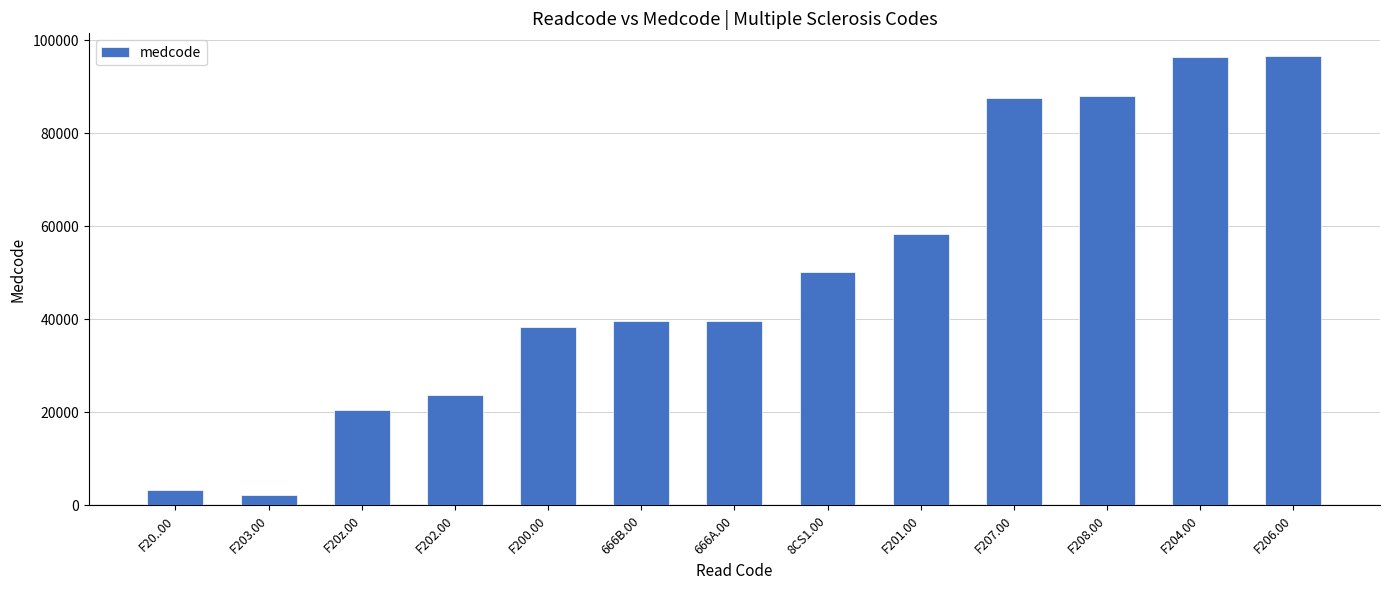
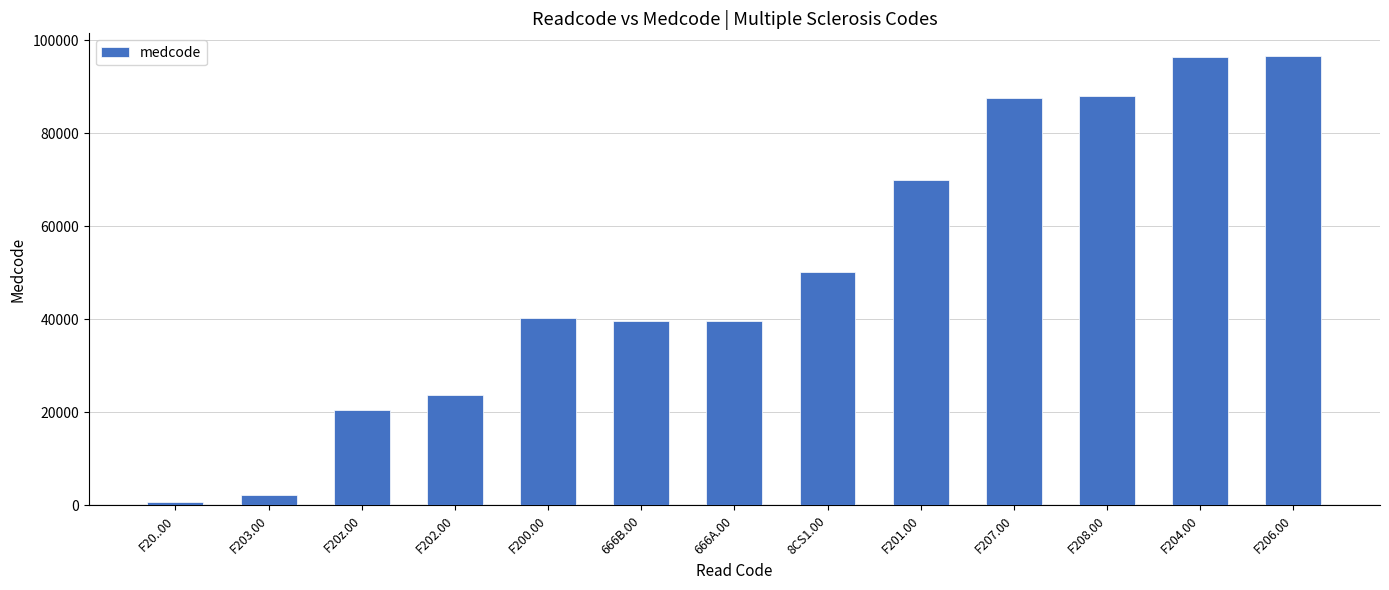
F20..00: 3000 -> 1000
F200.00: 38000 -> 40000
F201.00: 58000 -> 70000
